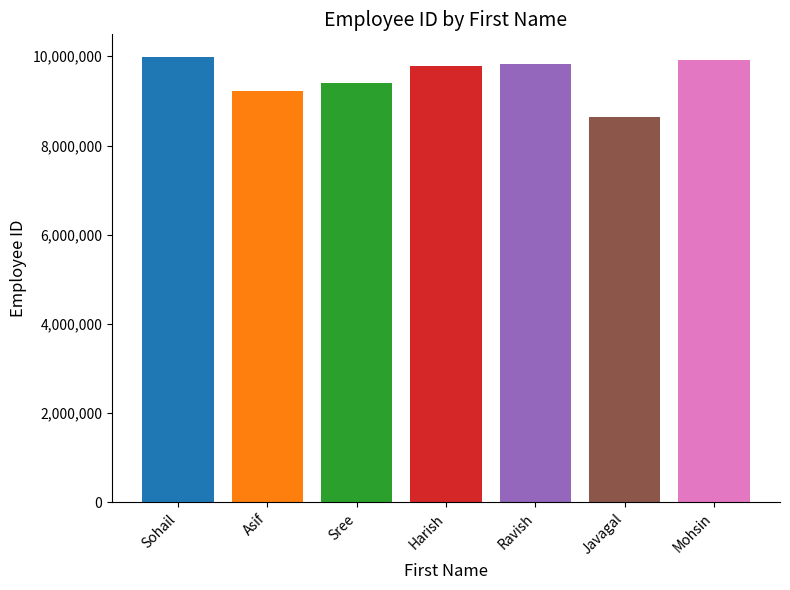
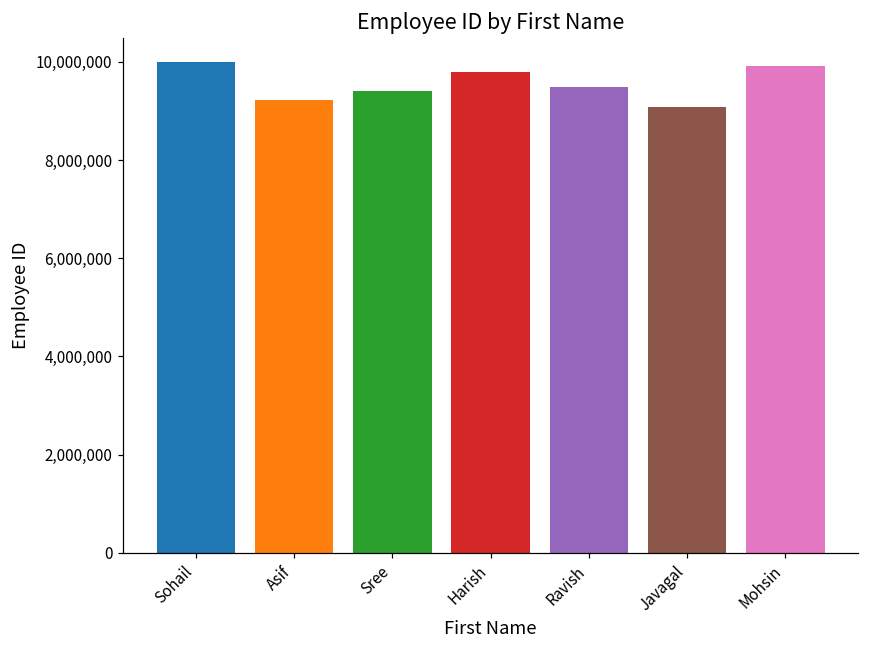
Ravish: 9,800,000 -> 9,500,000
Javagal: 8,600,000 -> 9,100,000
